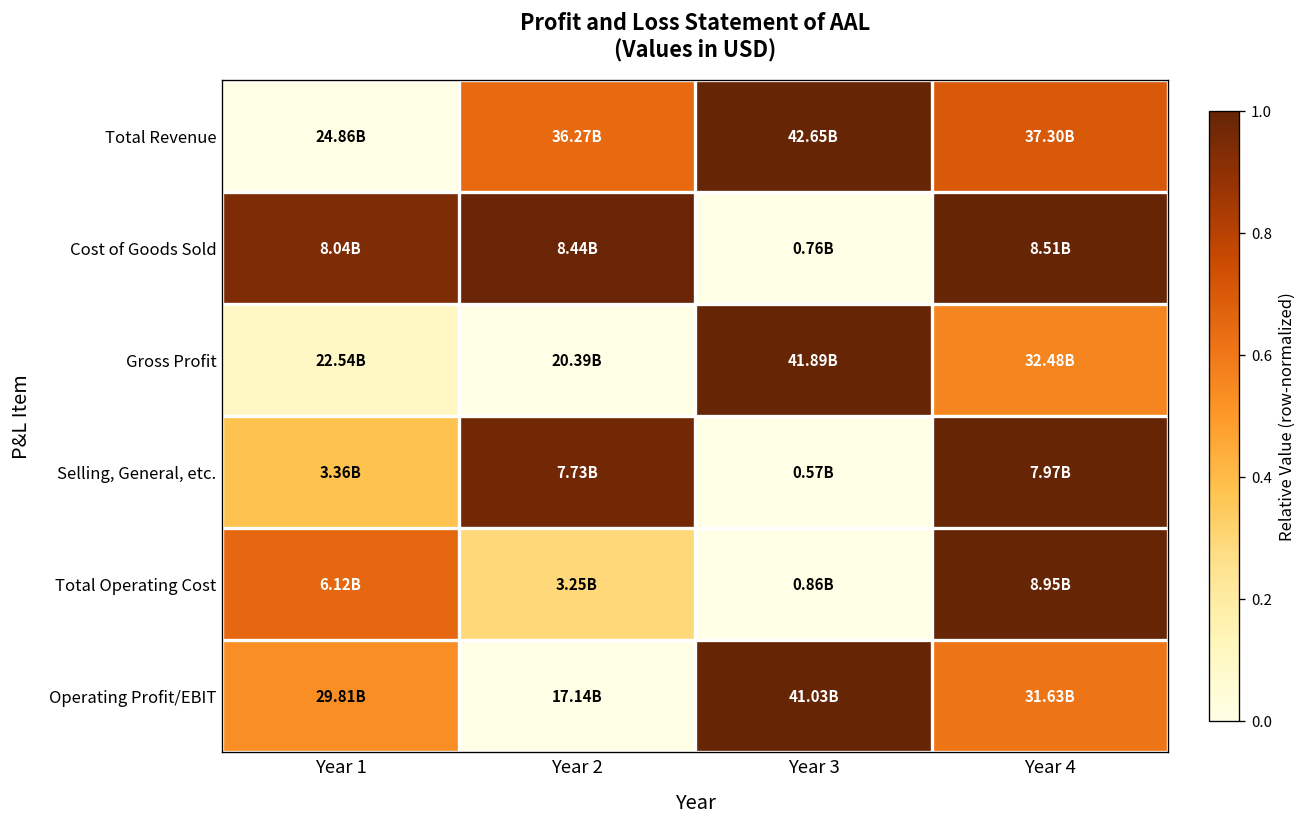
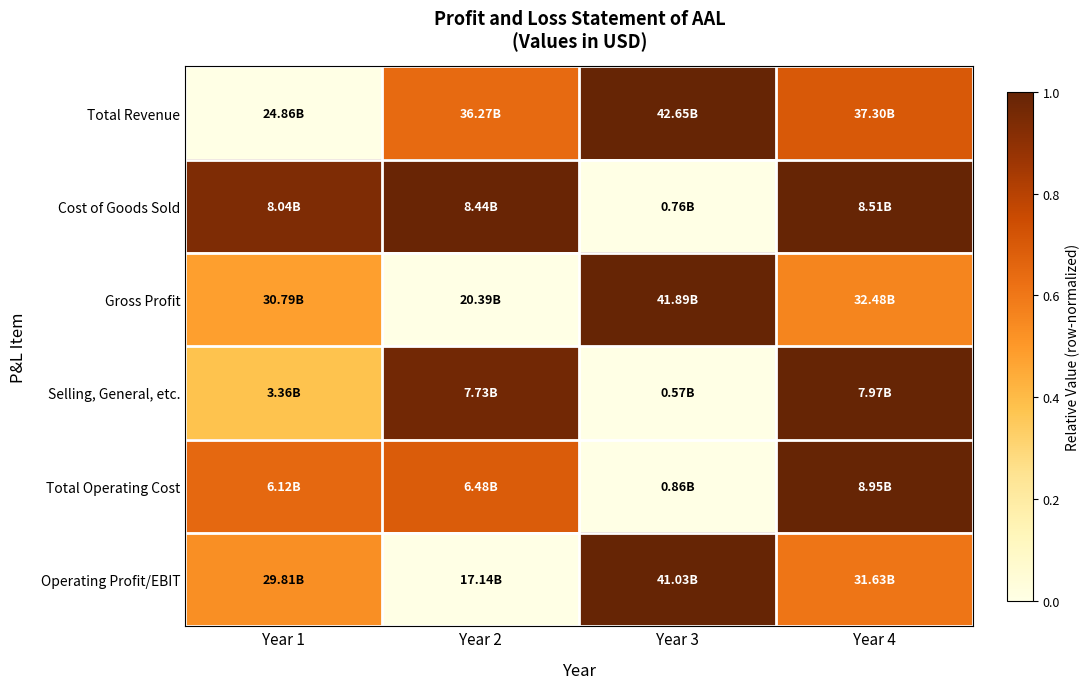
Gross Profit, Year 1: 22.54B -> 30.79B
Total Operating Cost, Year 2: 3.25B -> 6.48B
